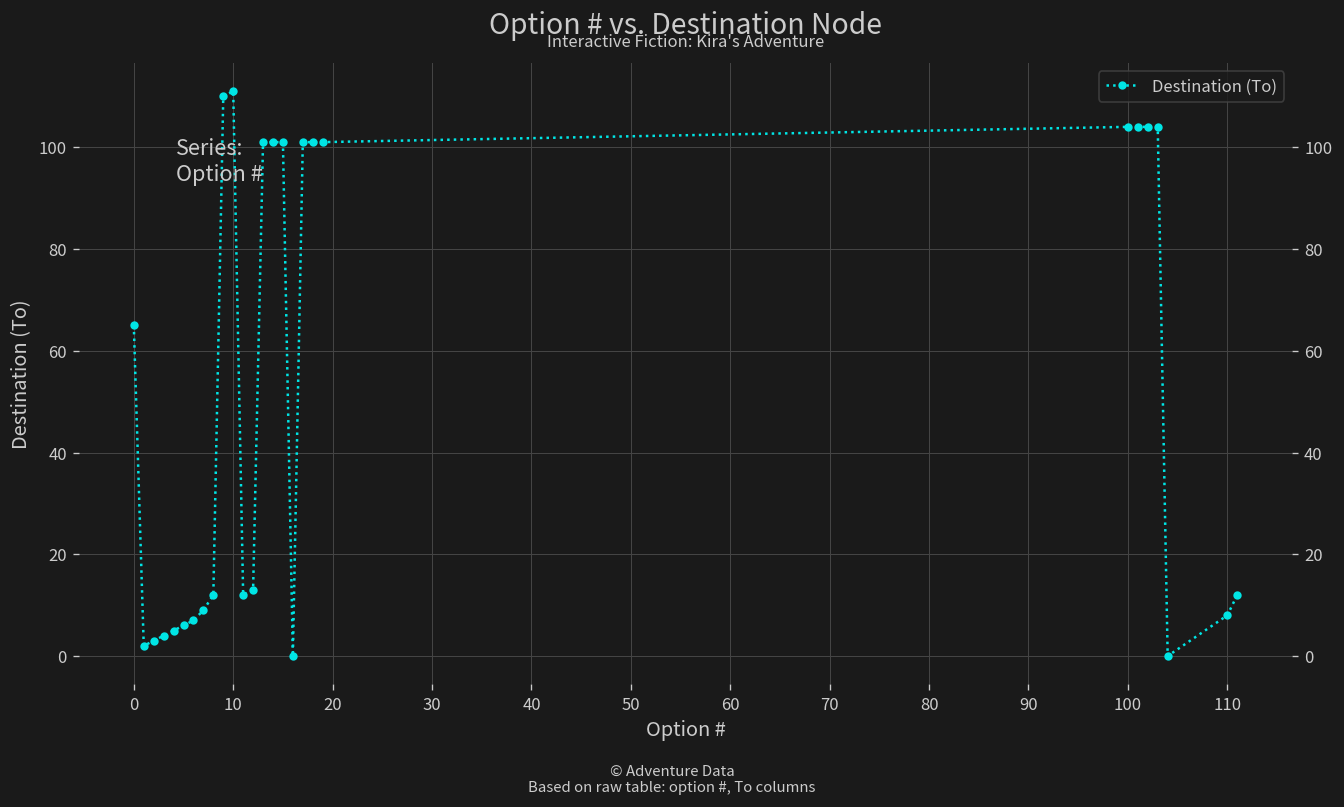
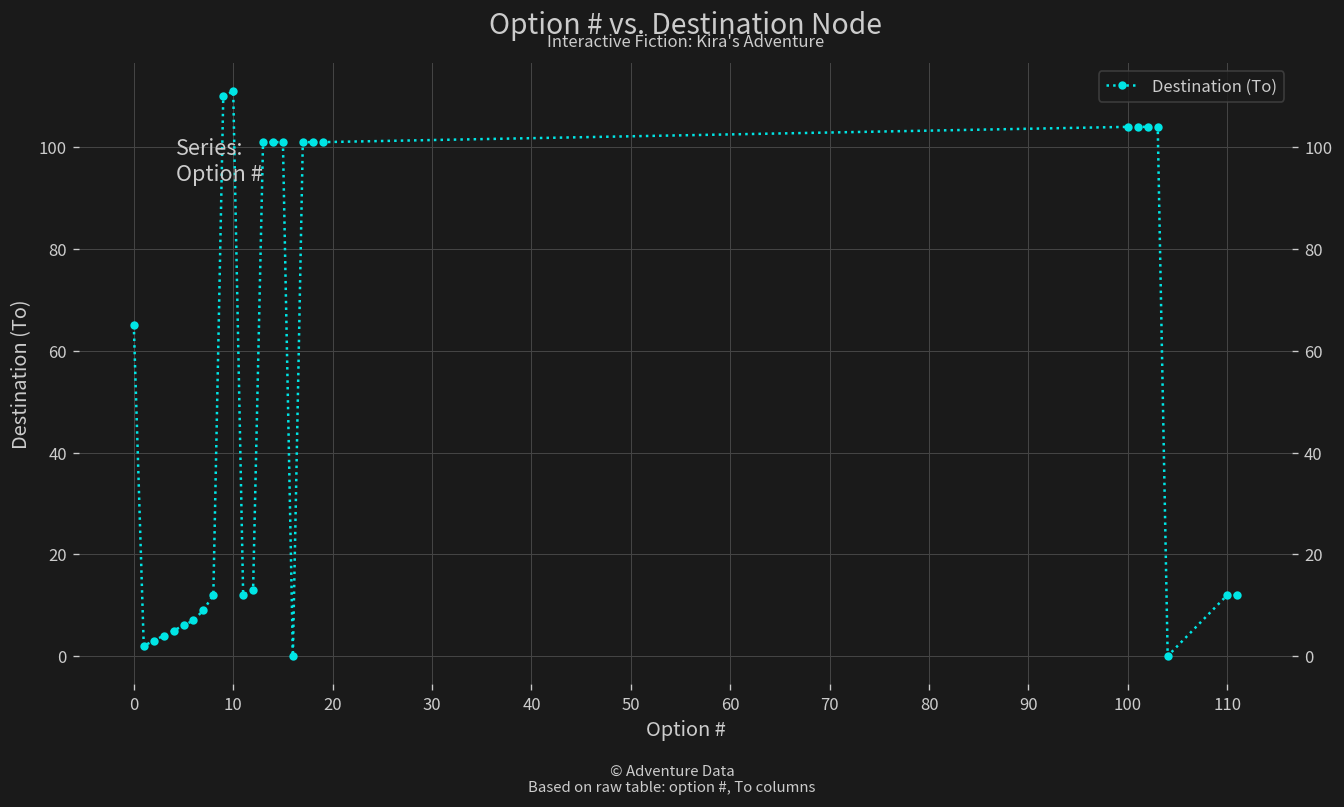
110: 8 -> 12
